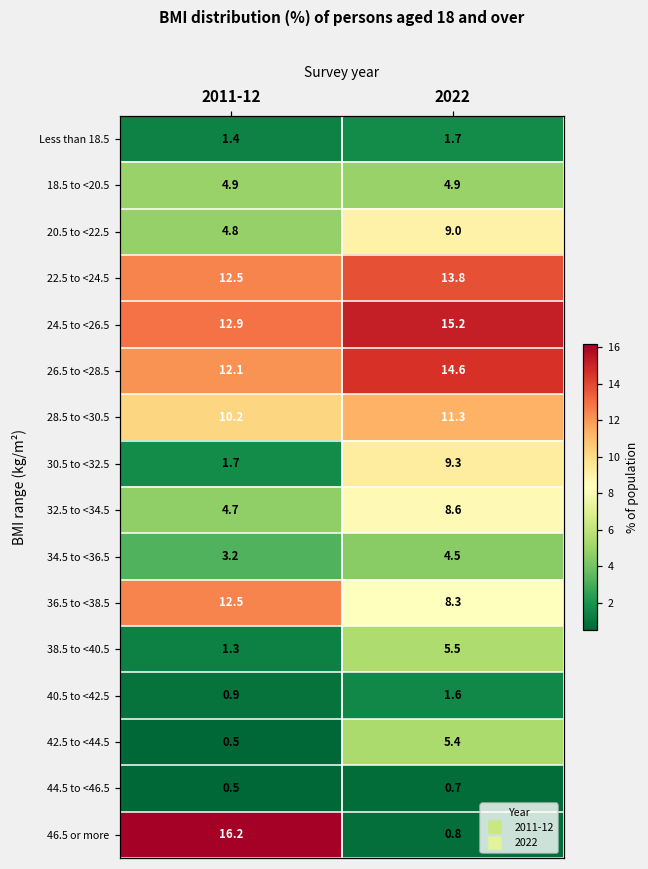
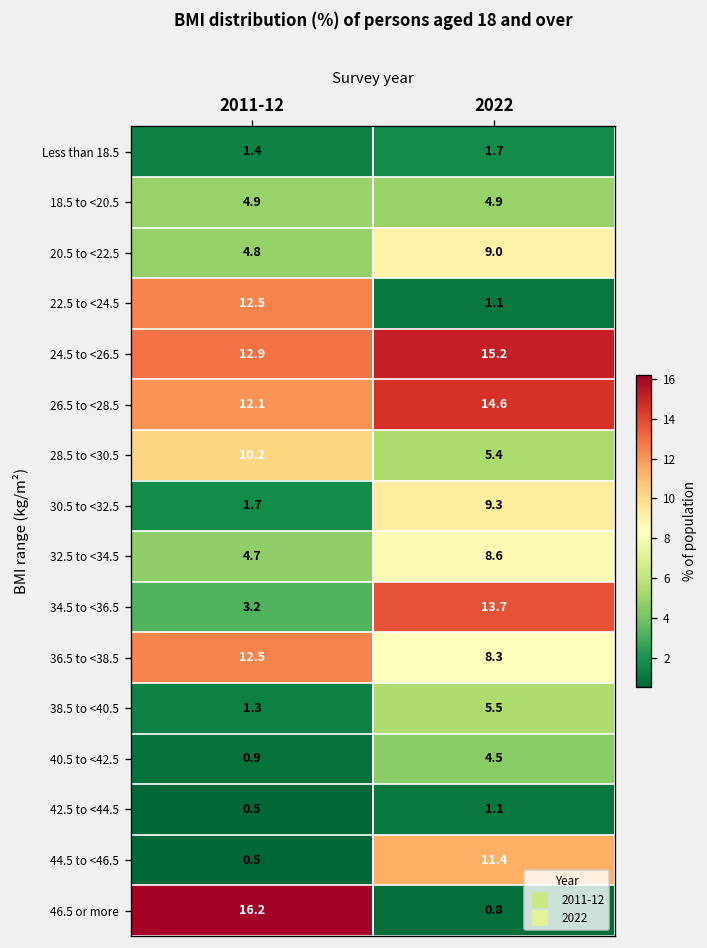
22.5 to <24.5, 2022: 13.8 -> 1.1
28.5 to <30.5, 2022: 11.3 -> 5.4
34.5 to <36.5, 2022: 4.5 -> 13.7
40.5 to <42.5, 2022: 1.6 -> 4.5
42.5 to <44.5, 2022: 5.4 -> 1.1
44.5 to <46.5, 2022: 0.7 -> 11.4
